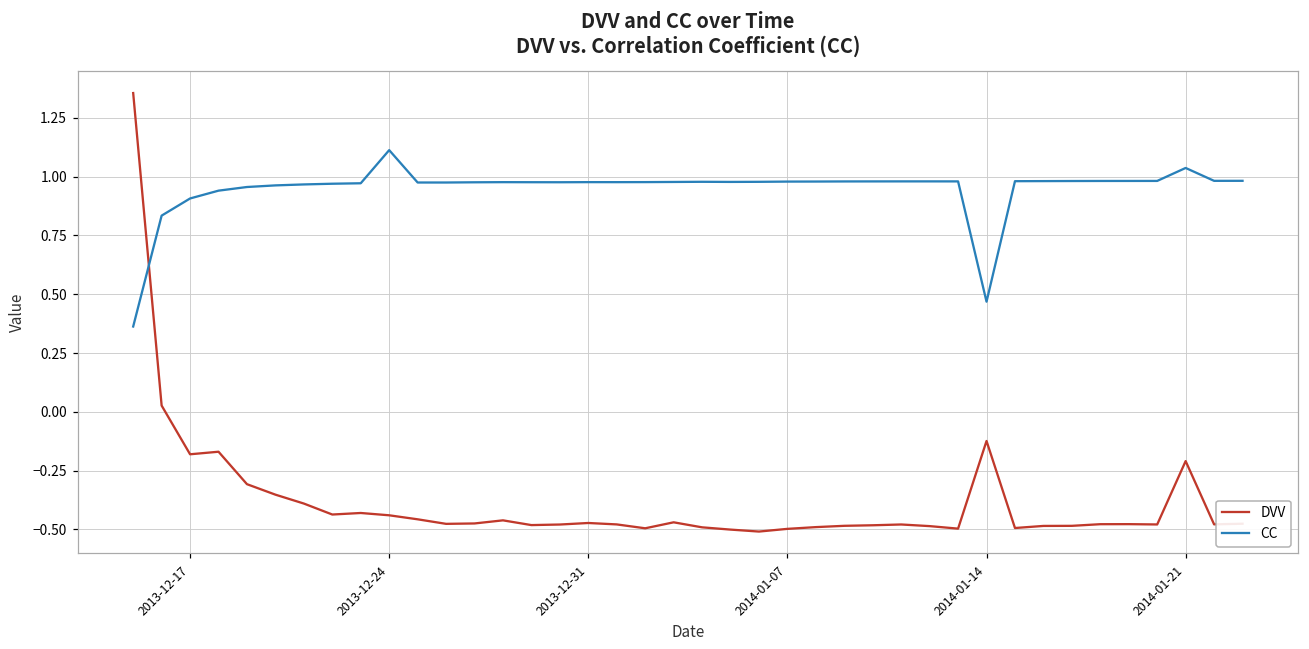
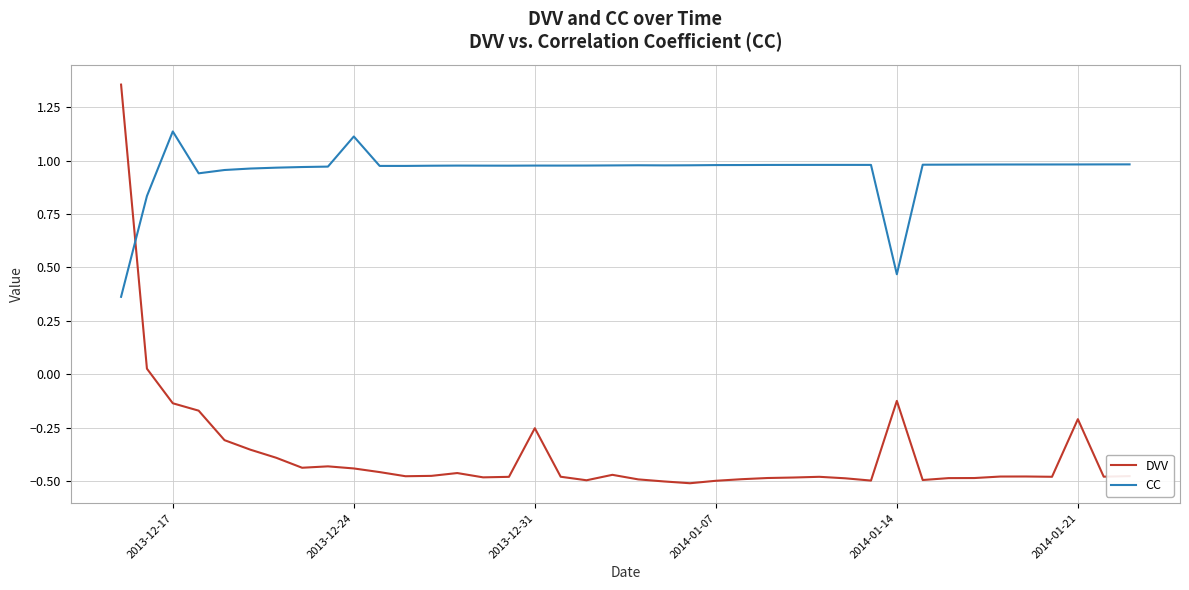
DVV, 2013-12-17: -0.18 -> -0.14
CC, 2013-12-17: 0.91 -> 1.14
DVV, 2013-12-31: -0.47 -> -0.25
CC, 2014-01-21: 1.04 -> 0.98
